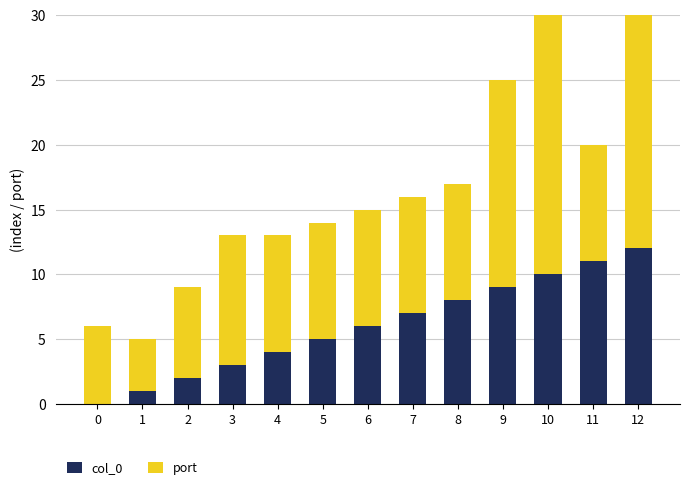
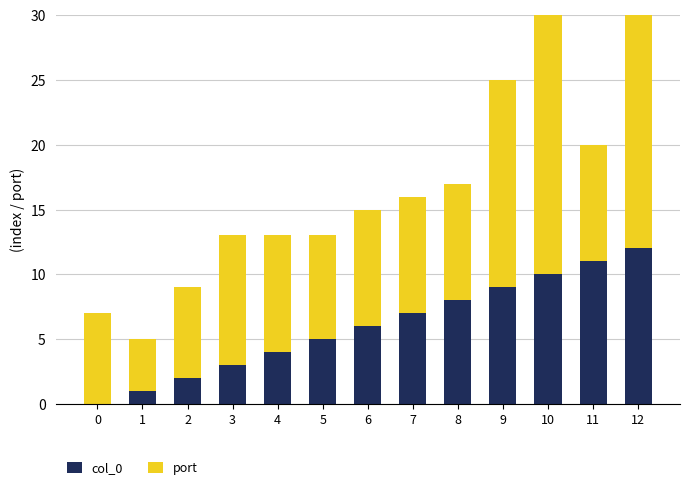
port, 0: 6 -> 7
port, 5: 9 -> 8
